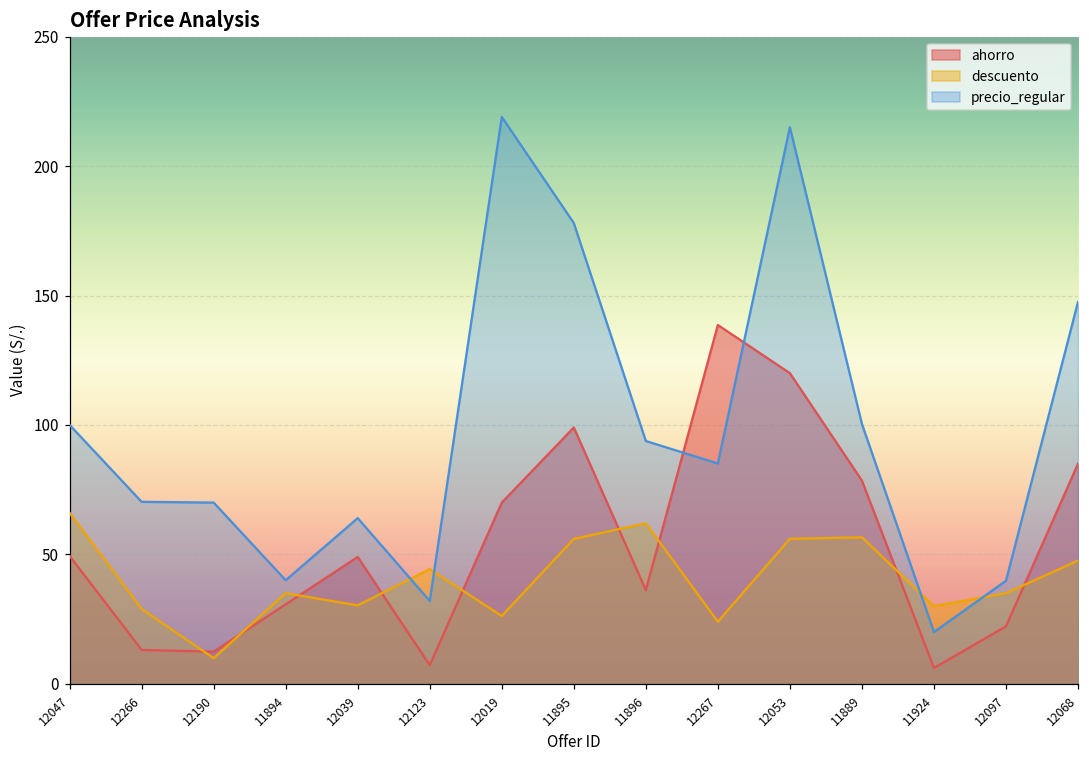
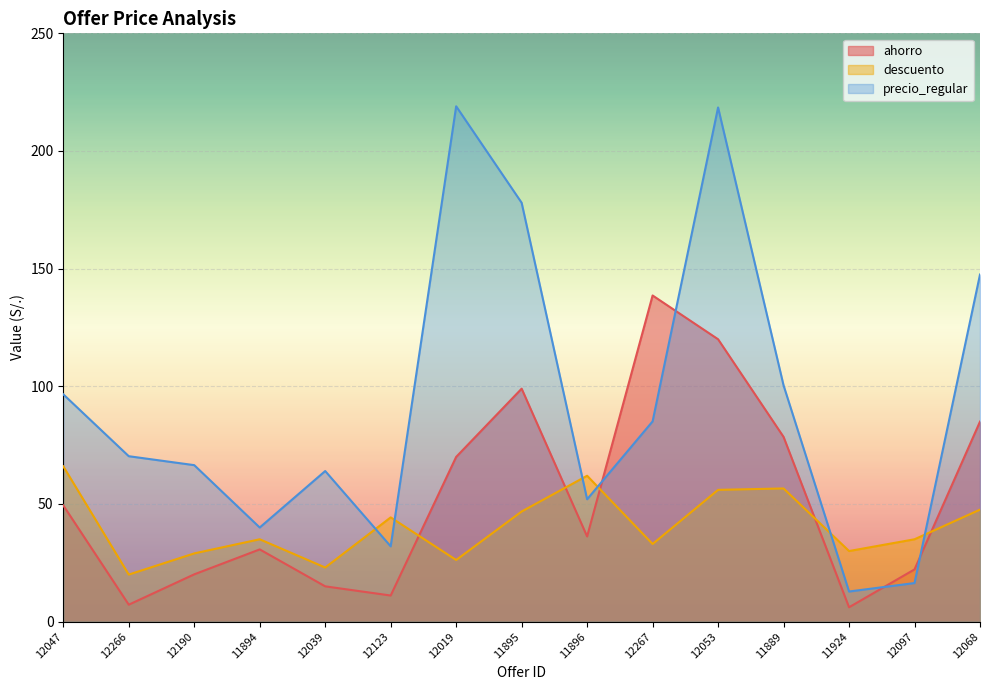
precio_regular, 12047: 100 -> 97
ahorro, 12266: 13 -> 7
descuento, 12266: 29 -> 20
ahorro, 12190: 12 -> 20
descuento, 12190: 10 -> 29
precio_regular, 12190: 70 -> 67
ahorro, 12039: 49 -> 15
descuento, 12039: 30 -> 23
ahorro, 12123: 7 -> 11
descuento, 11895: 56 -> 47
precio_regular, 11896: 94 -> 52
descuento, 12267: 24 -> 33
precio_regular, 12053: 215 -> 219
precio_regular, 11924: 20 -> 13
precio_regular, 12097: 40 -> 16
